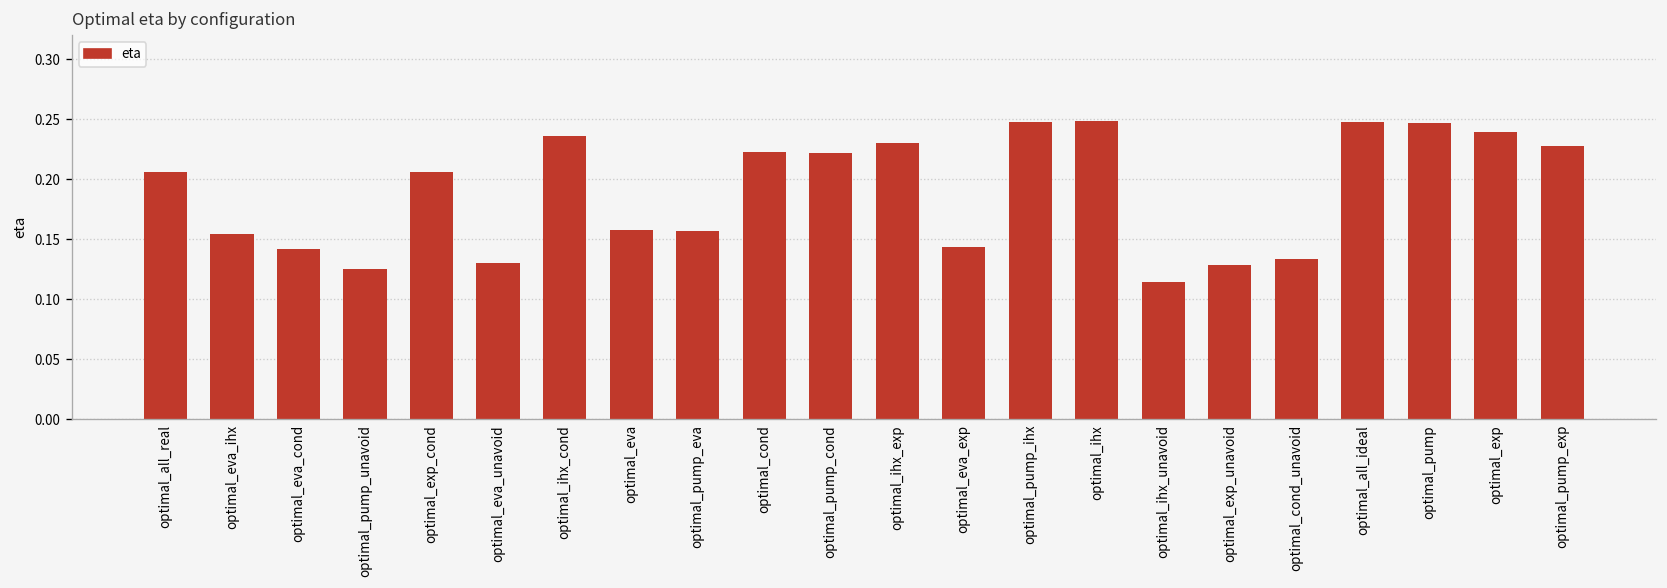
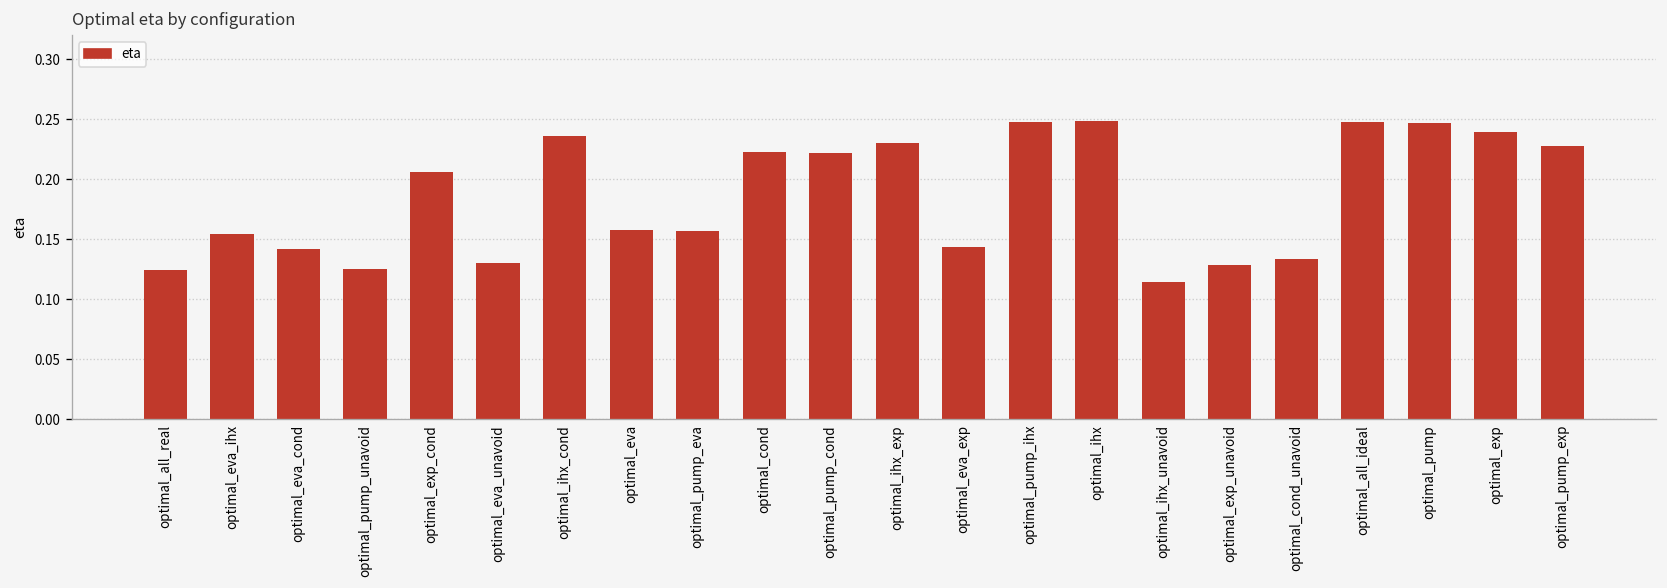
optimal_all_real: 0.21 -> 0.12
